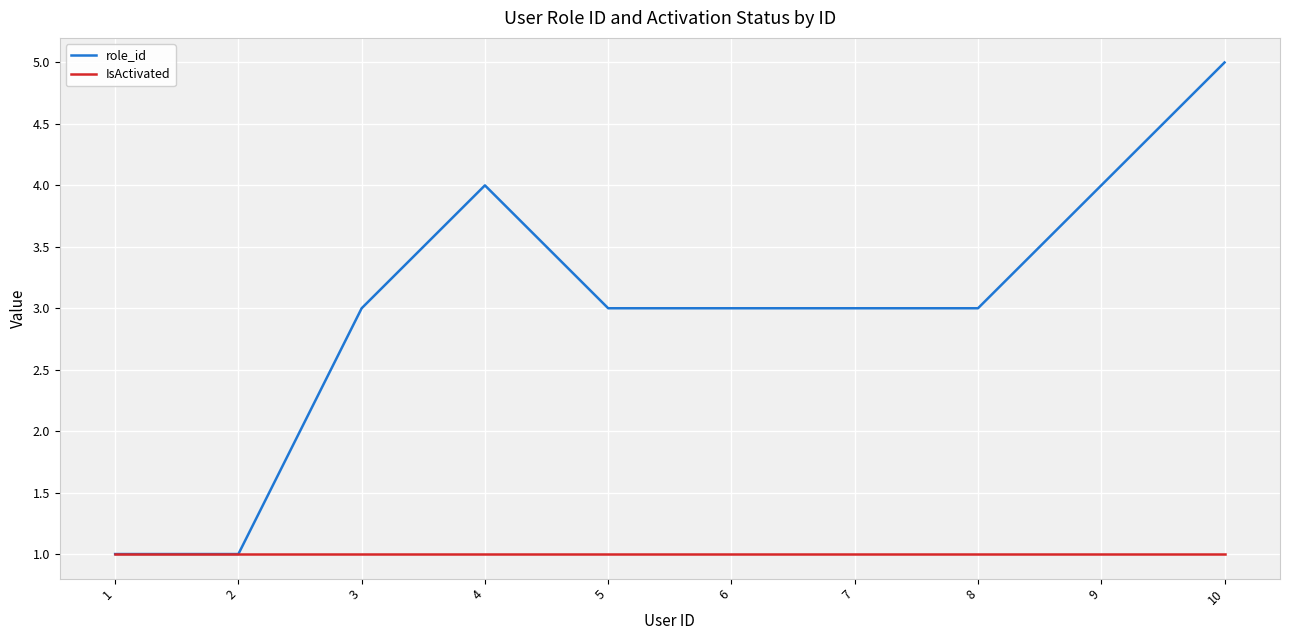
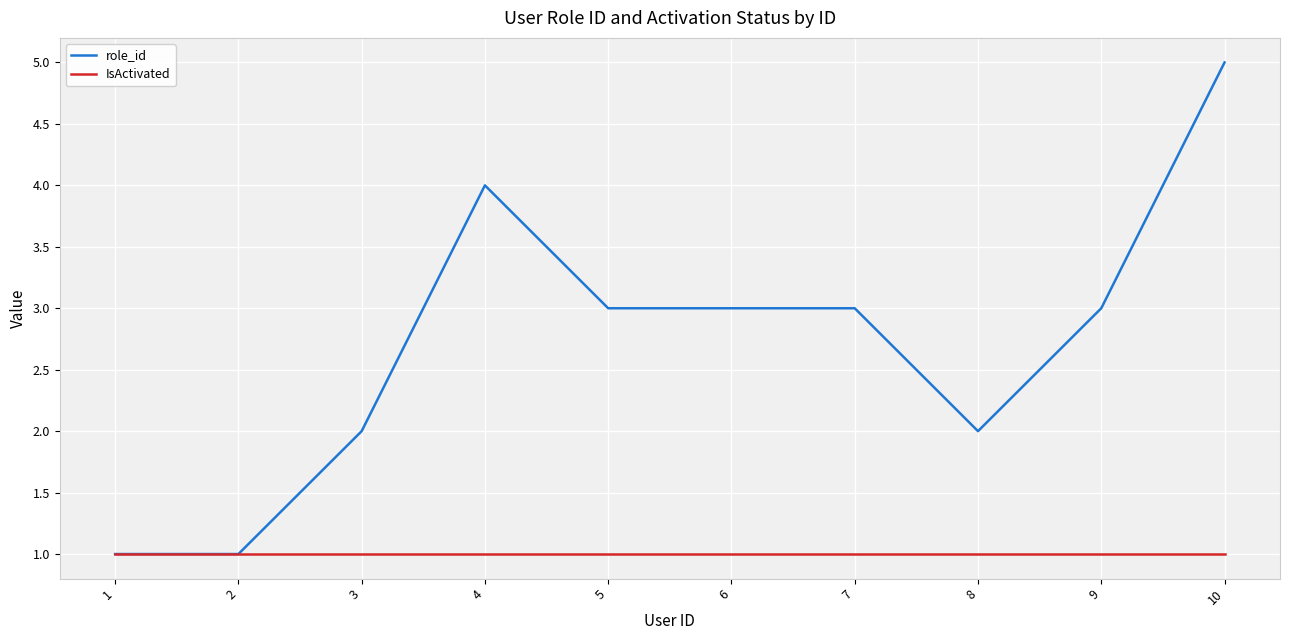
role_id, 3: 3 -> 2
role_id, 8: 3 -> 2
role_id, 9: 4 -> 3
